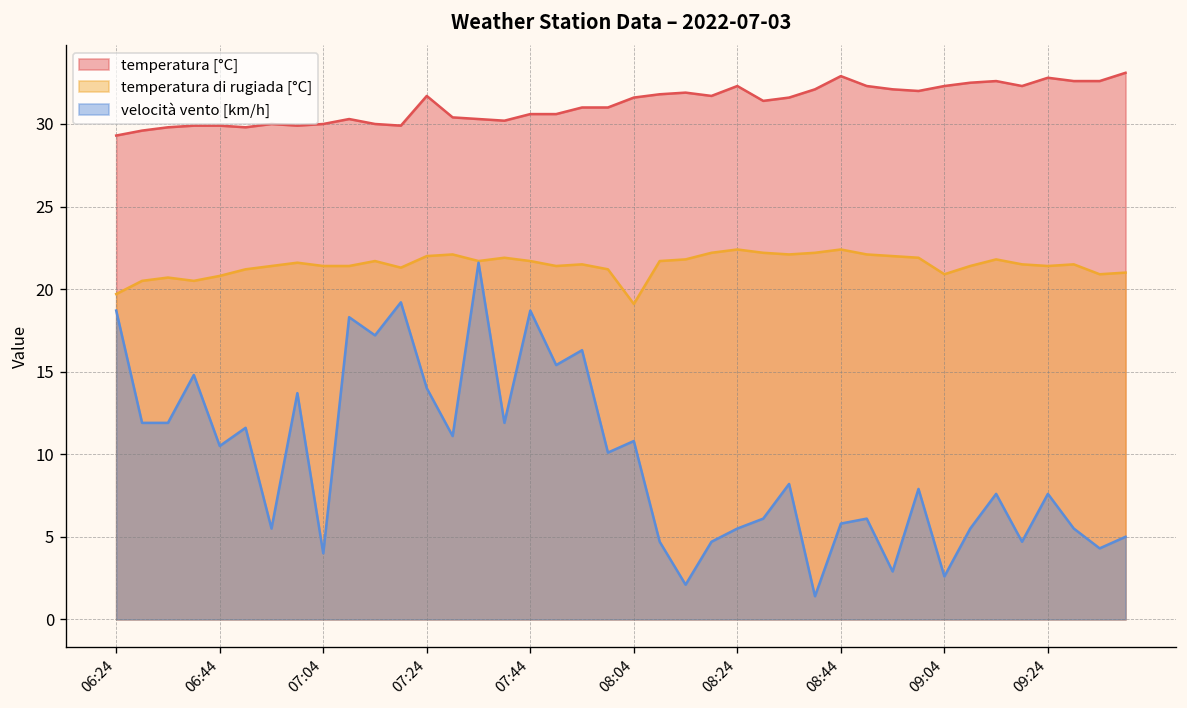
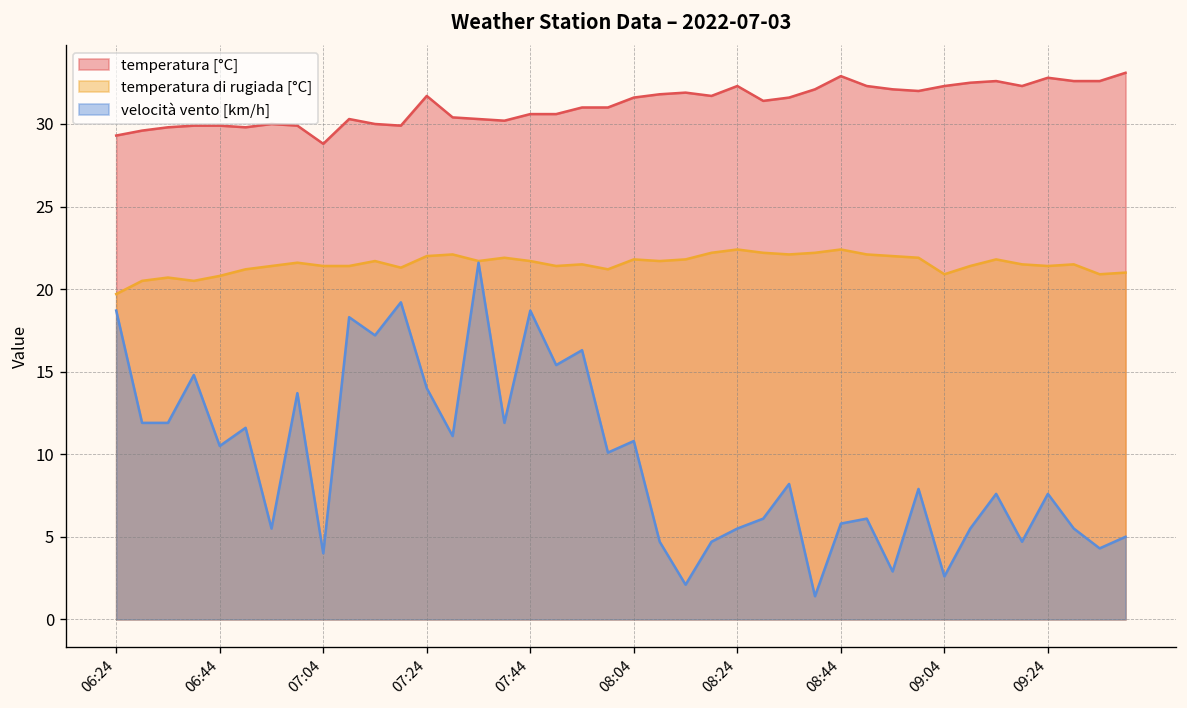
temperatura [°C], 07:04: 30.0 -> 28.8
temperatura di rugiada [°C], 08:04: 19.1 -> 21.8
